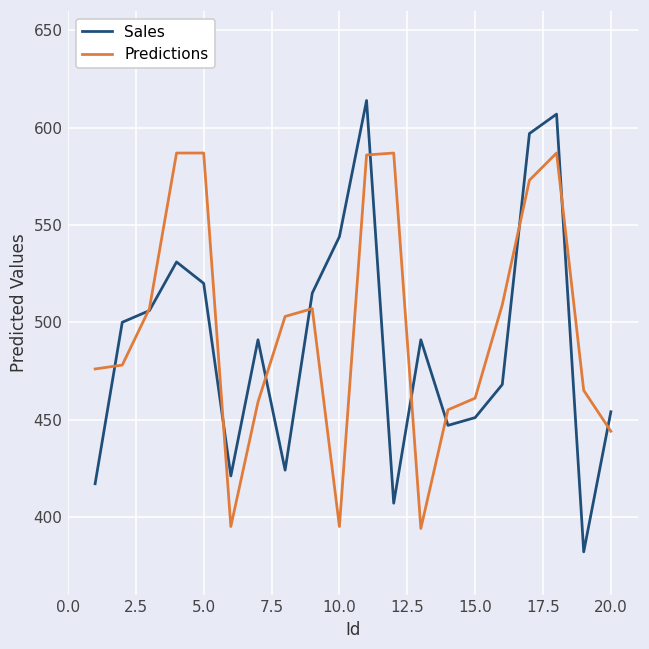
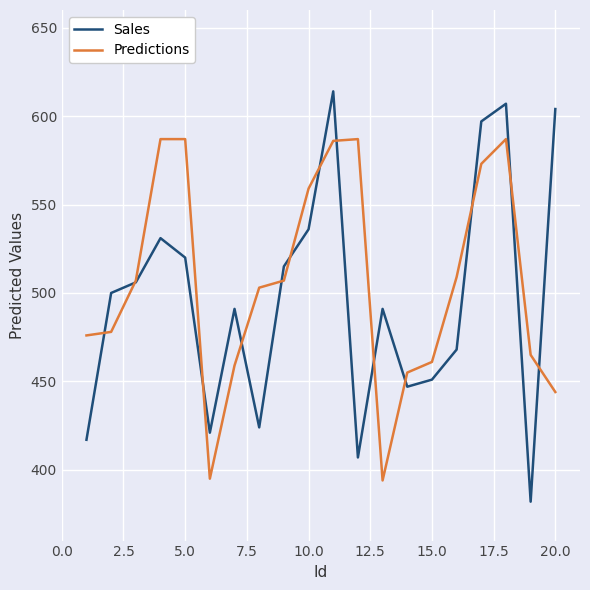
Sales, 10.0: 544 -> 536
Predictions, 10.0: 395 -> 559
Sales, 20.0: 454 -> 604
